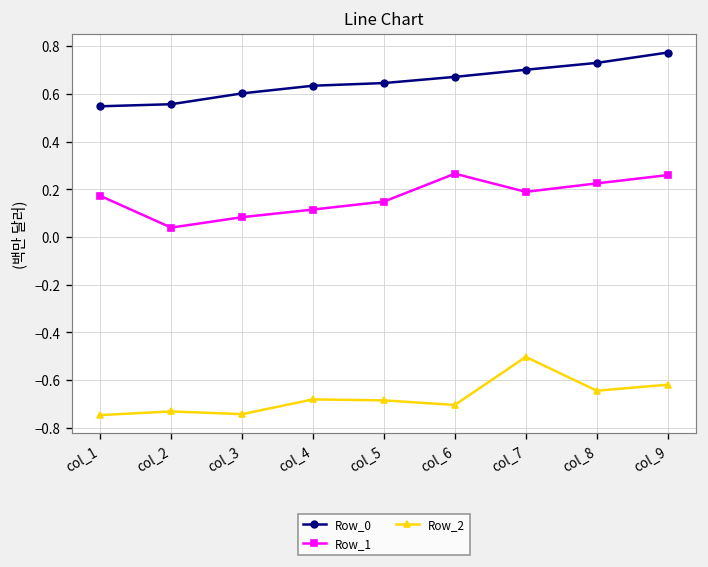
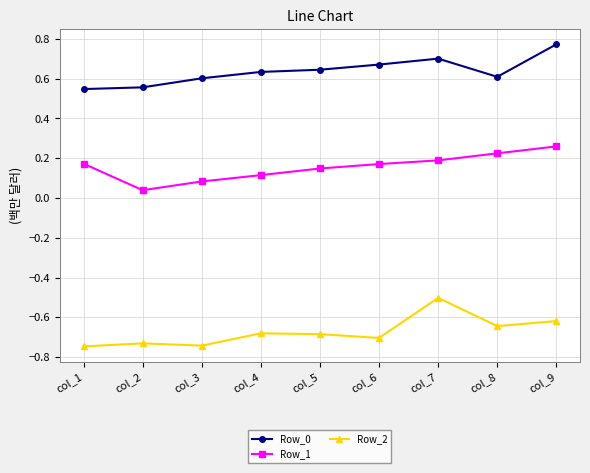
Row_1, col_6: 0.27 -> 0.17
Row_0, col_8: 0.73 -> 0.61
